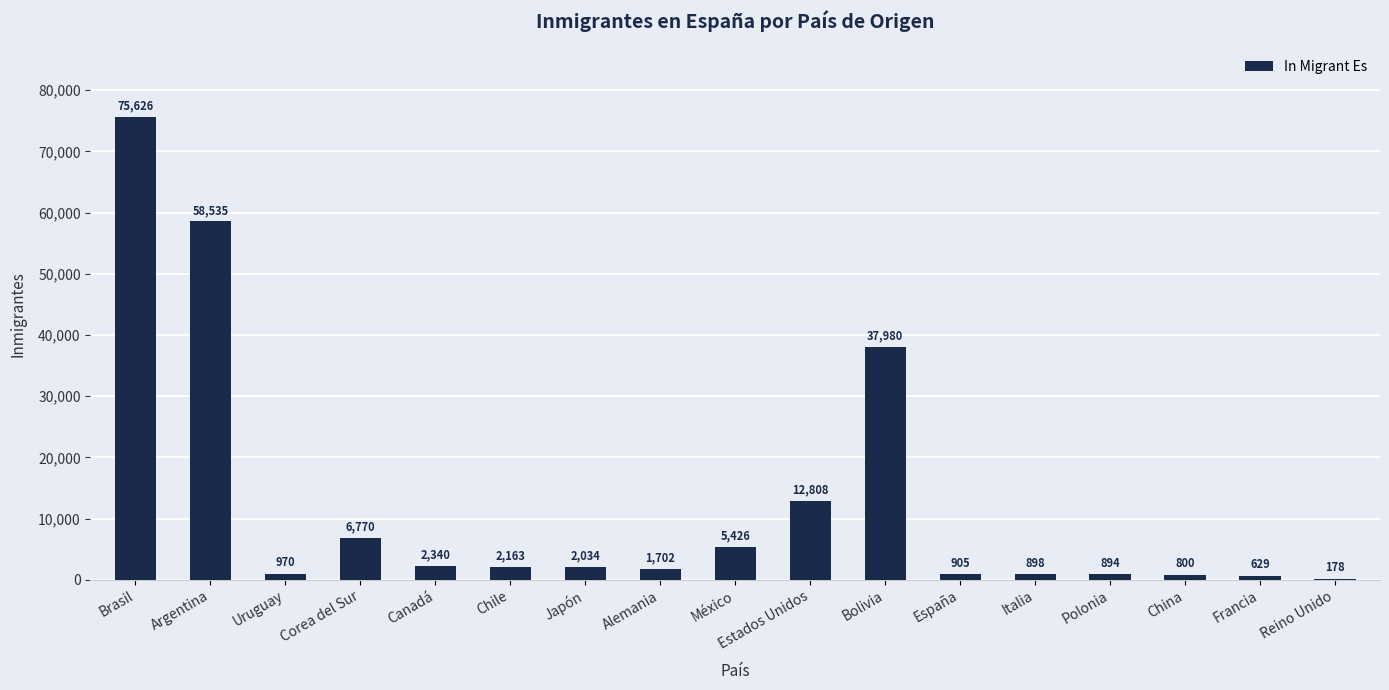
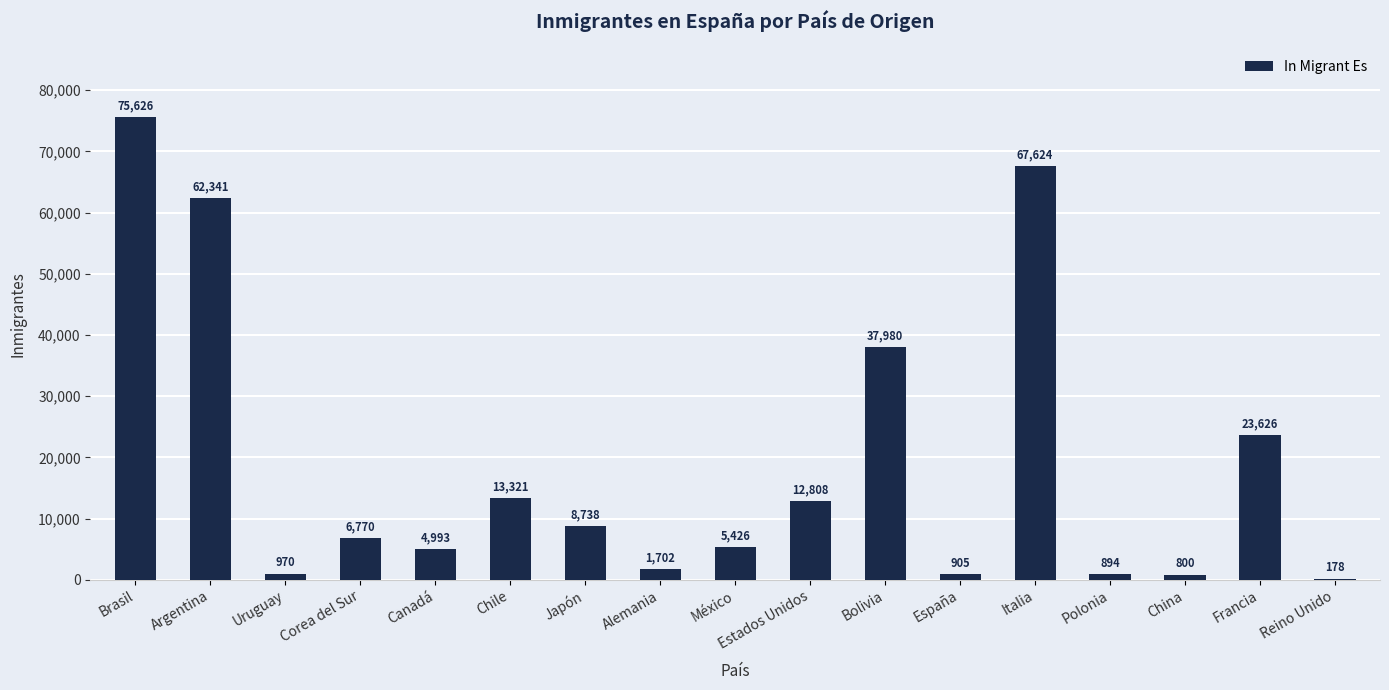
Argentina: 58,535 -> 62,341
Canadá: 2,340 -> 4,993
Chile: 2,163 -> 13,321
Japón: 2,034 -> 8,738
Italia: 898 -> 67,624
Francia: 629 -> 23,626
